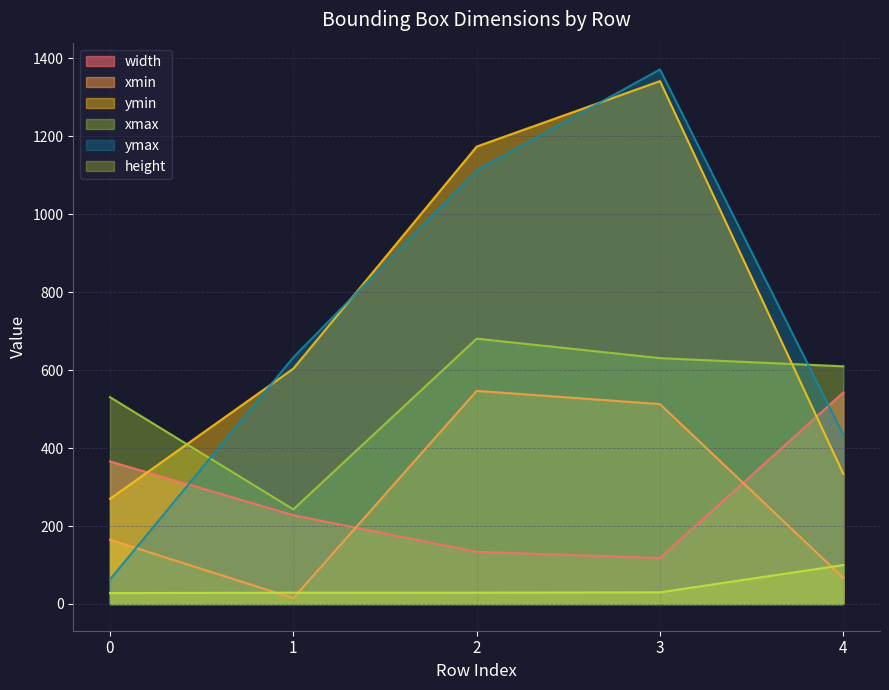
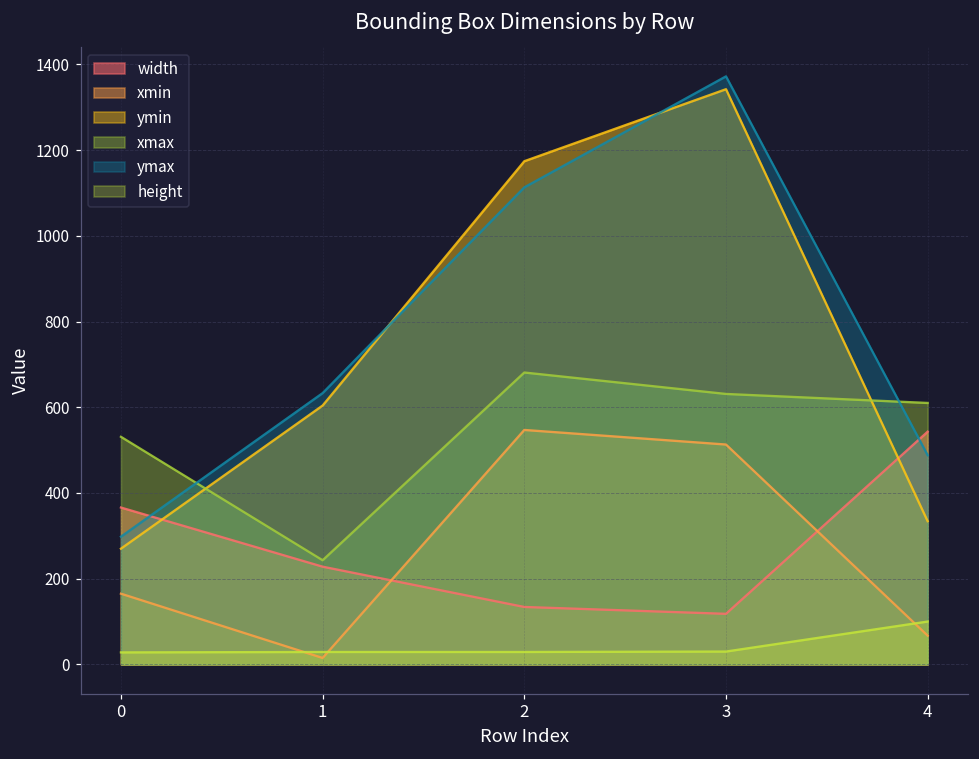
ymax, 0: 60 -> 300
ymax, 4: 430 -> 490
